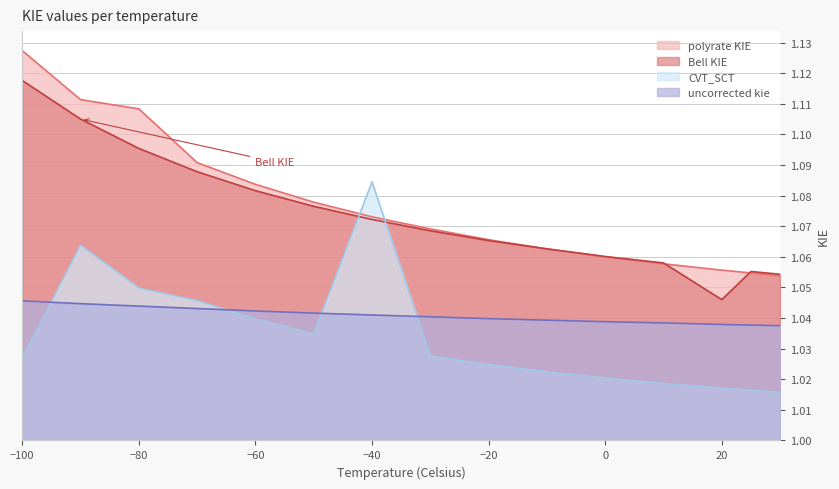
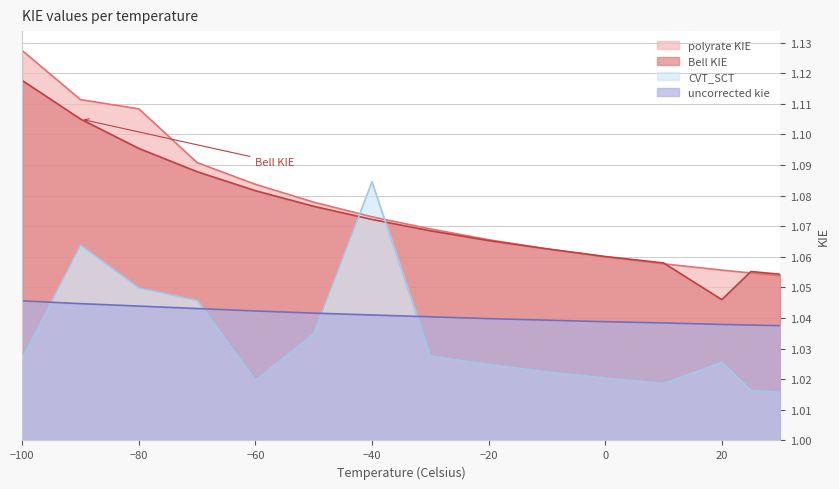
CVT_SCT, −60: 1.040 -> 1.020
CVT_SCT, 20: 1.017 -> 1.026
